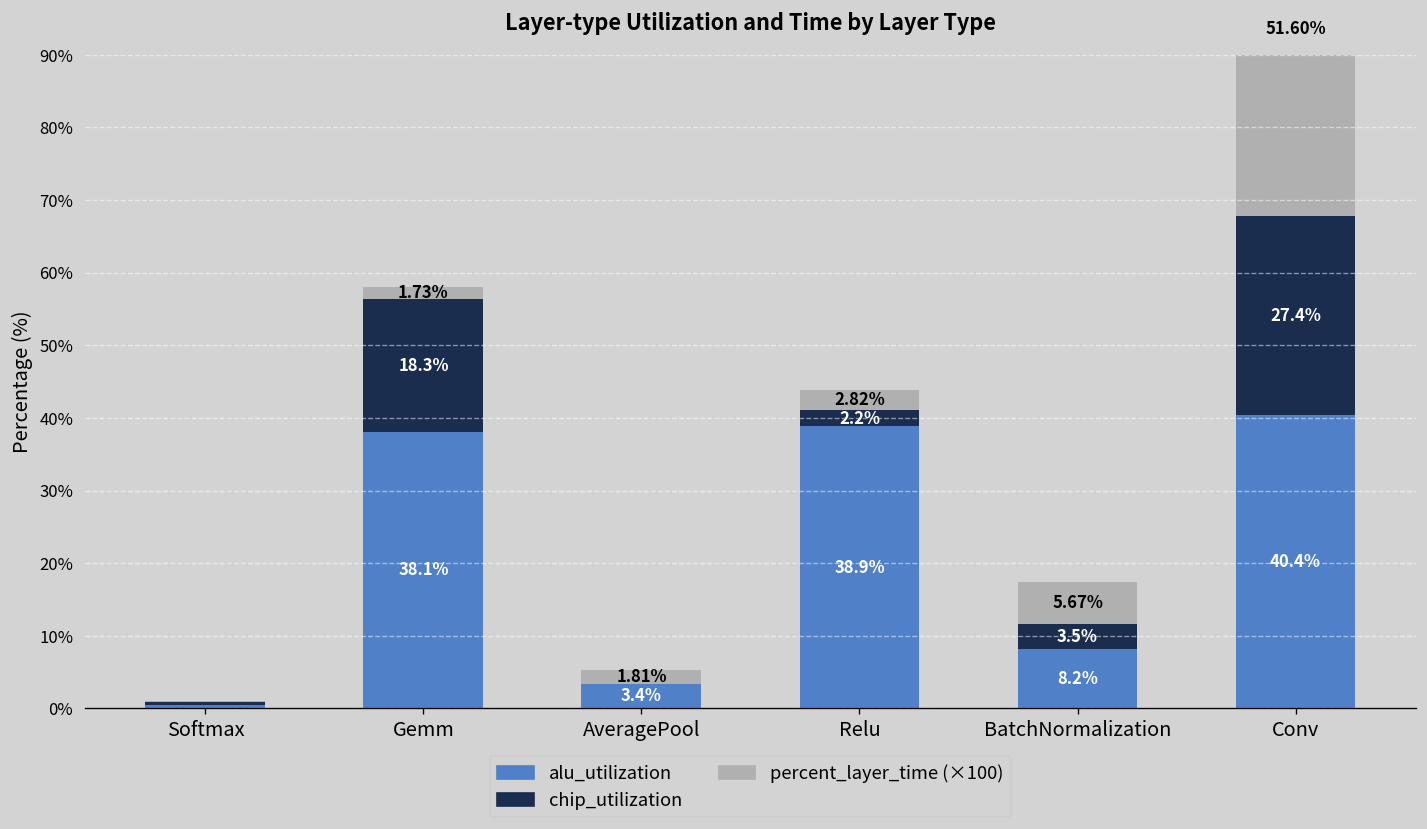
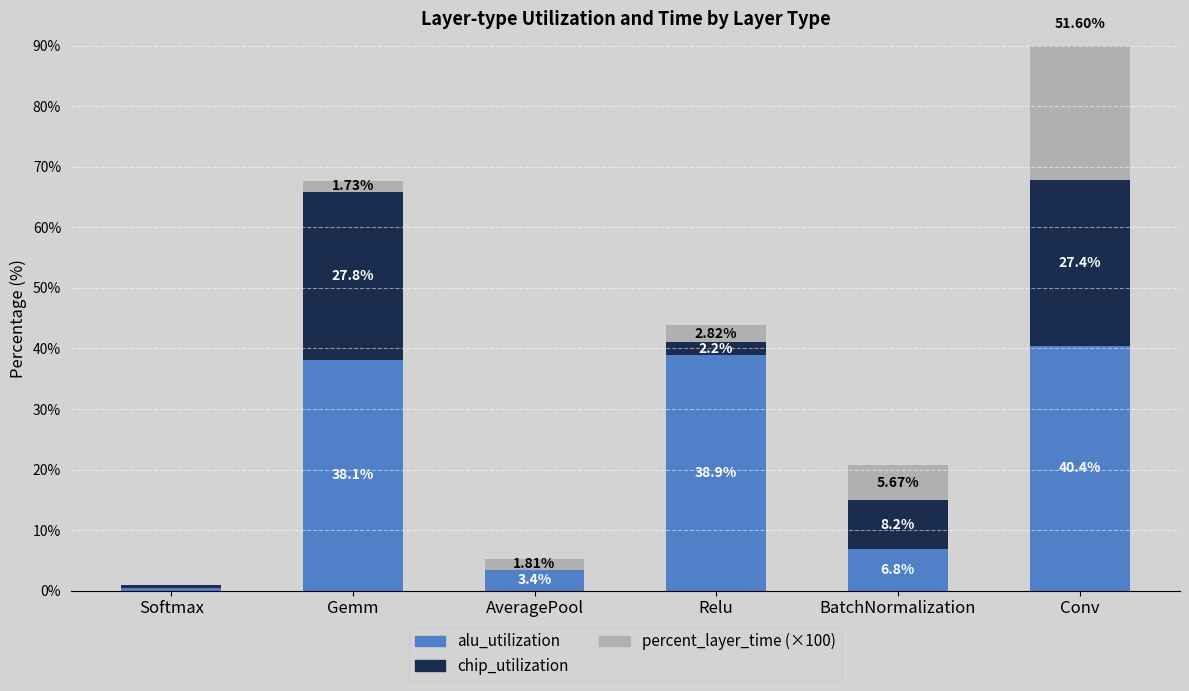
chip_utilization, Gemm: 18.3% -> 27.8%
alu_utilization, BatchNormalization: 8.2% -> 6.8%
chip_utilization, BatchNormalization: 3.5% -> 8.2%
